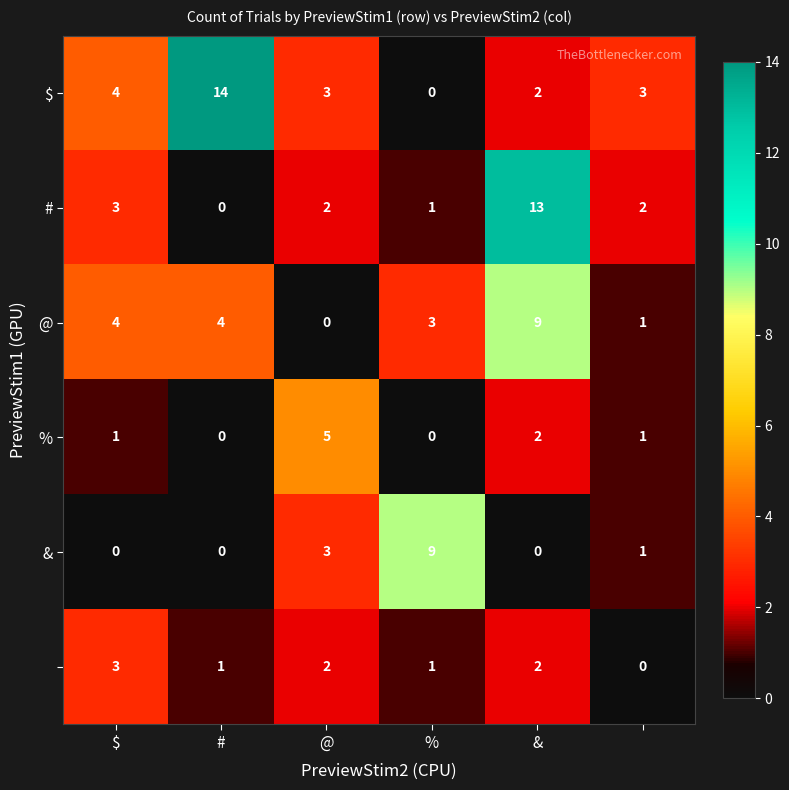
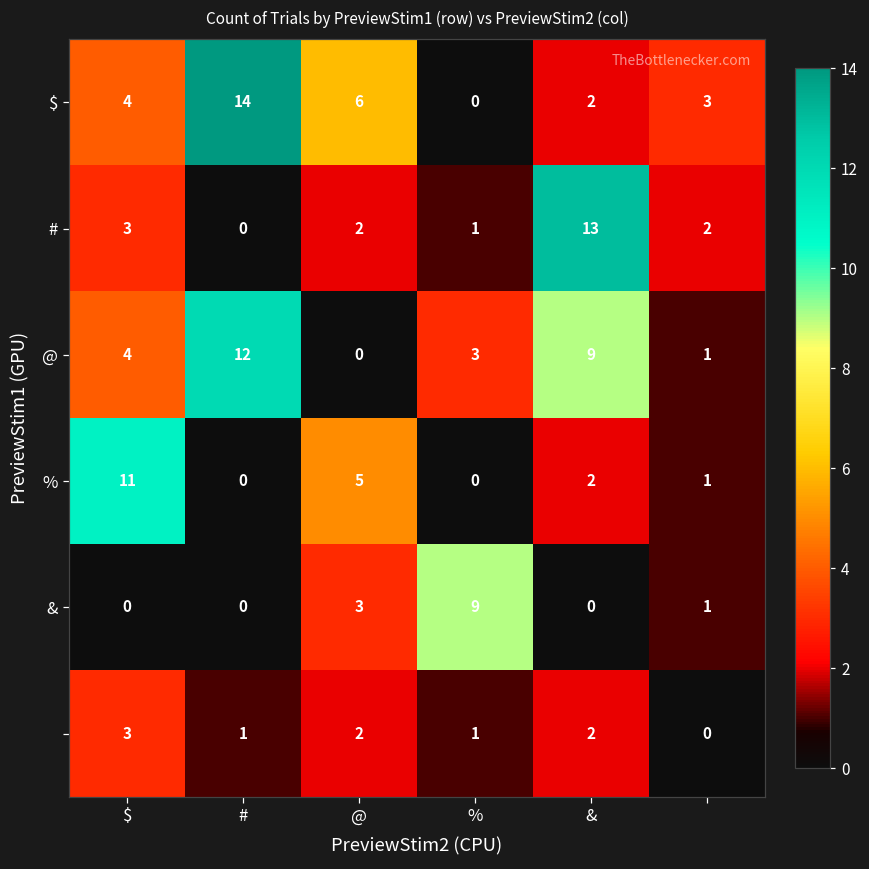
$, @: 3 -> 6
@, #: 4 -> 12
%, $: 1 -> 11
